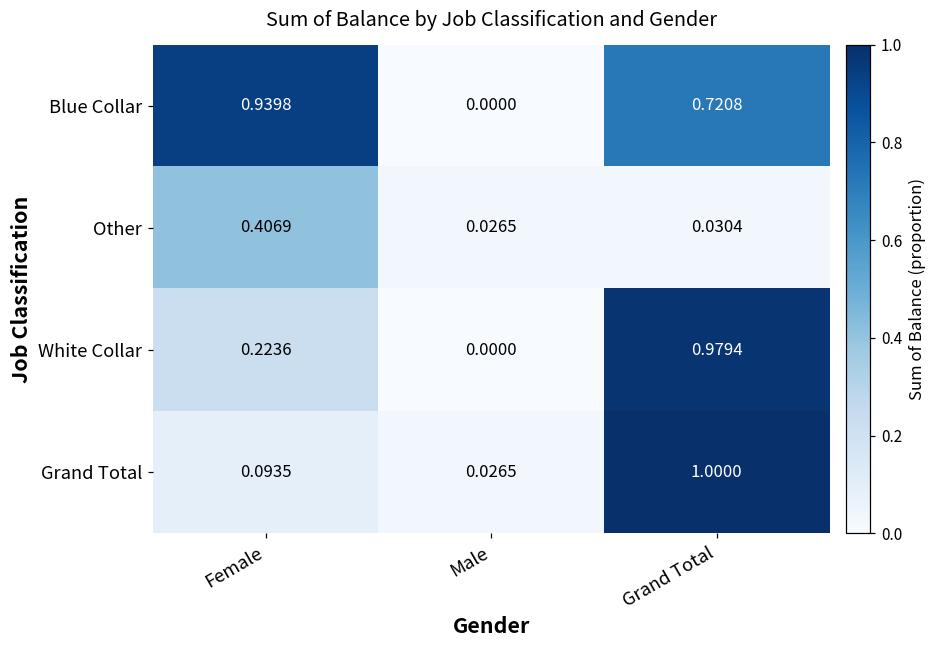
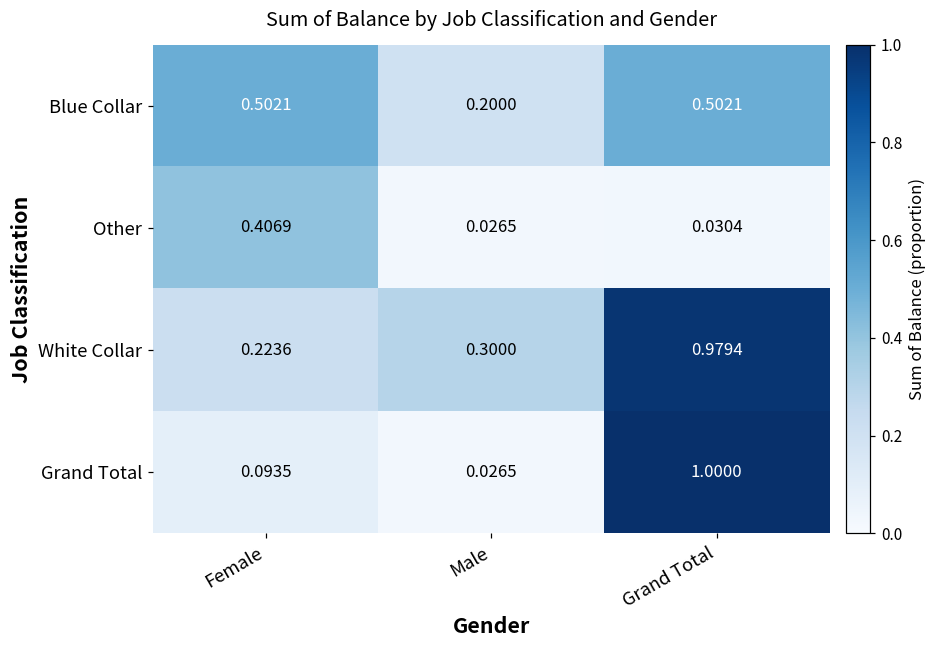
Blue Collar, Female: 0.9398 -> 0.5021
Blue Collar, Male: 0.0000 -> 0.2000
Blue Collar, Grand Total: 0.7208 -> 0.5021
White Collar, Male: 0.0000 -> 0.3000
